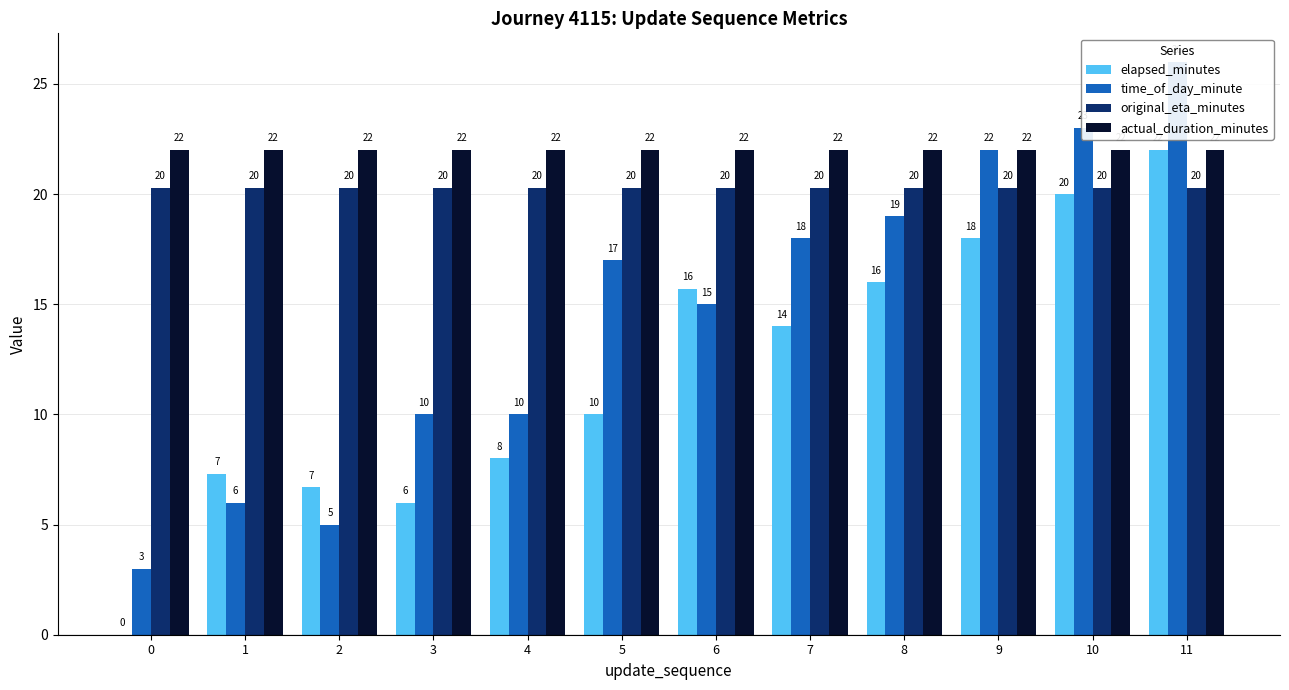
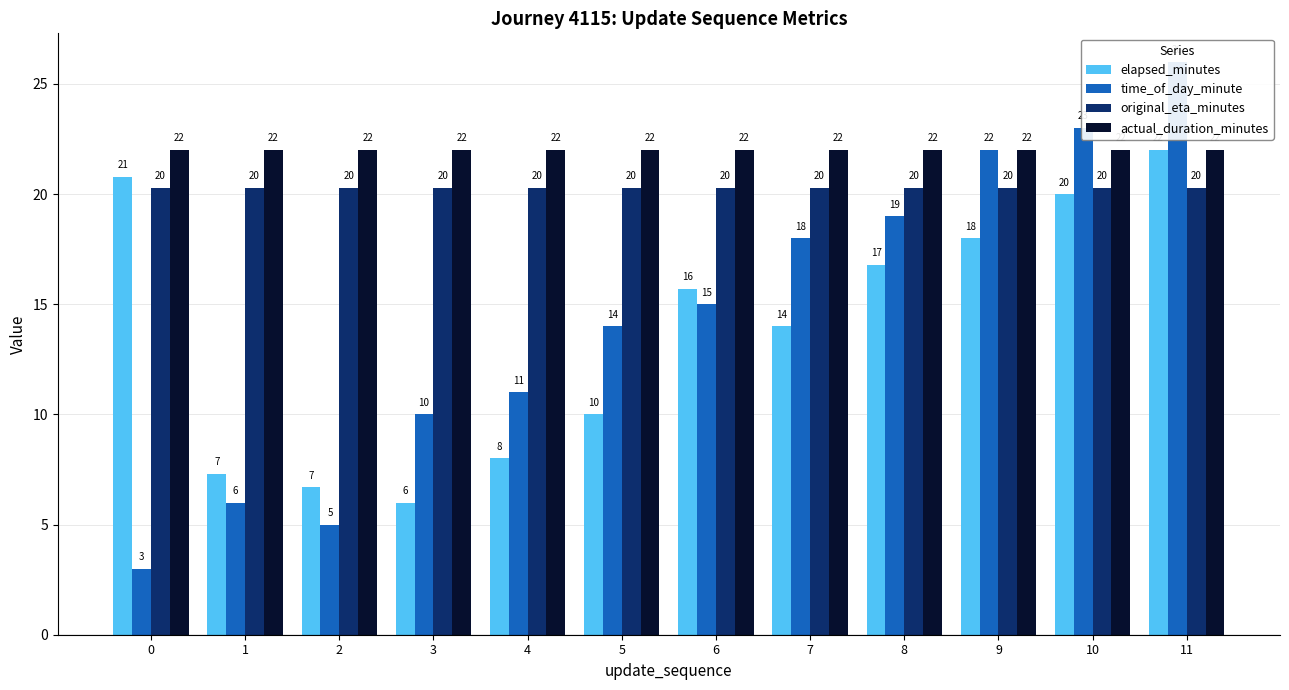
elapsed_minutes, 0: 0 -> 21
time_of_day_minute, 4: 10 -> 11
time_of_day_minute, 5: 17 -> 14
elapsed_minutes, 8: 16 -> 17
